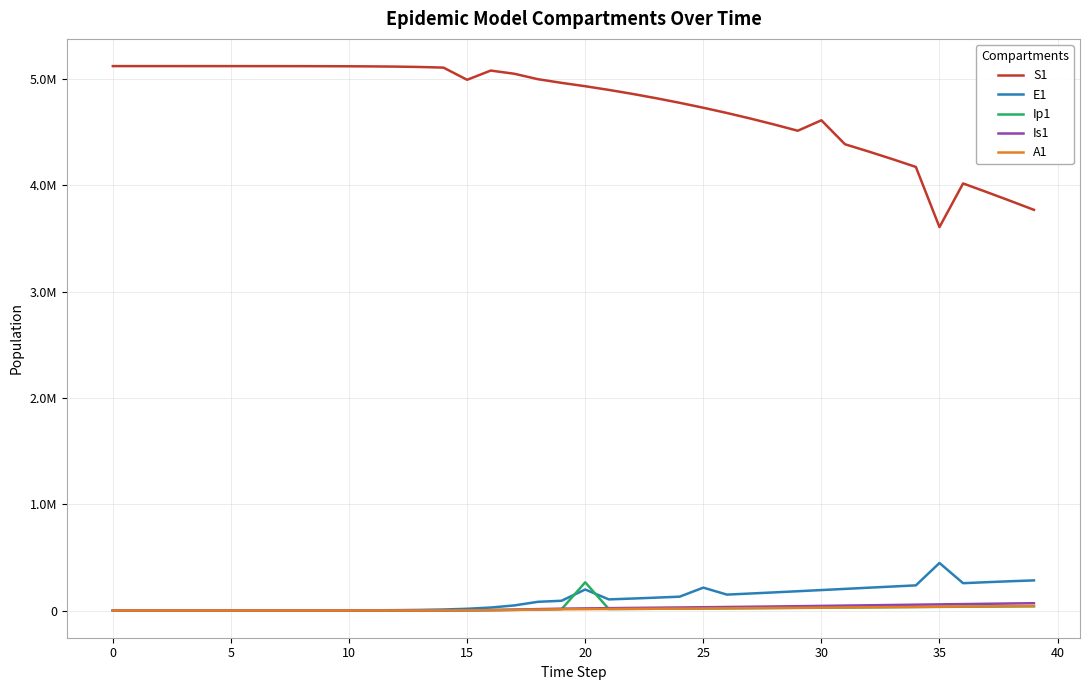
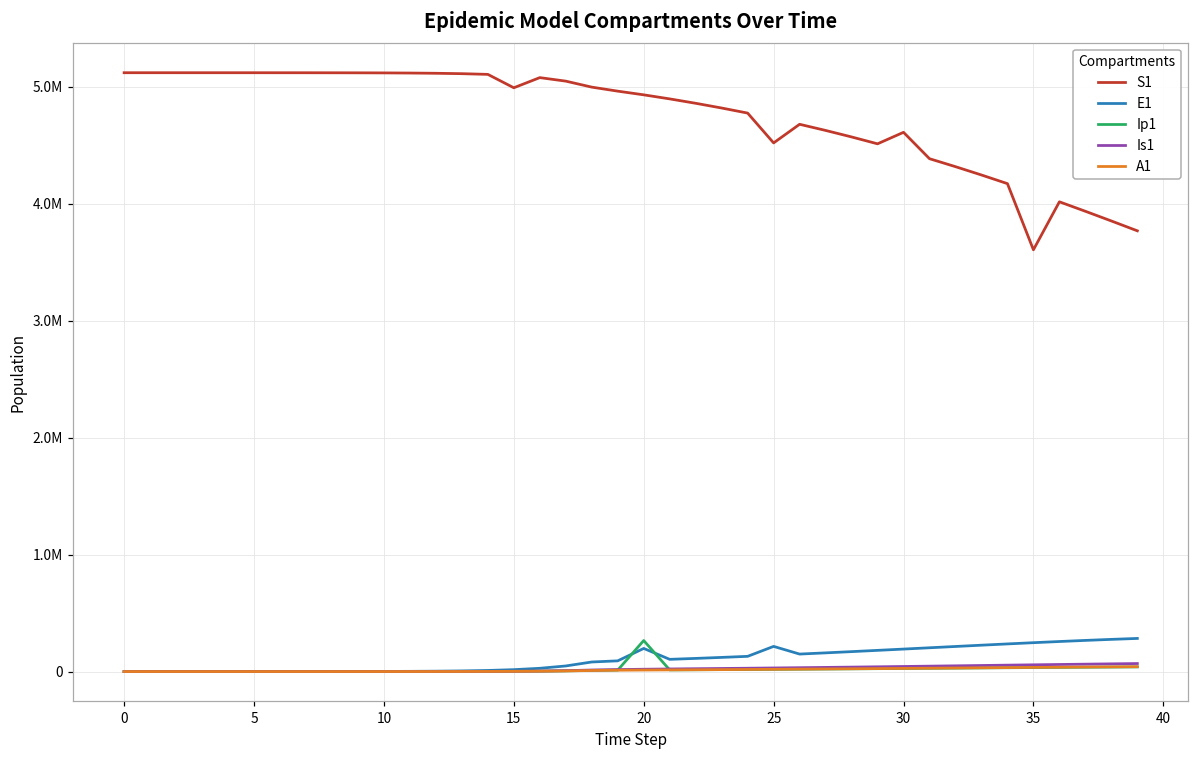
S1, 25: 4730000 -> 4520000
E1, 35: 450000 -> 250000
